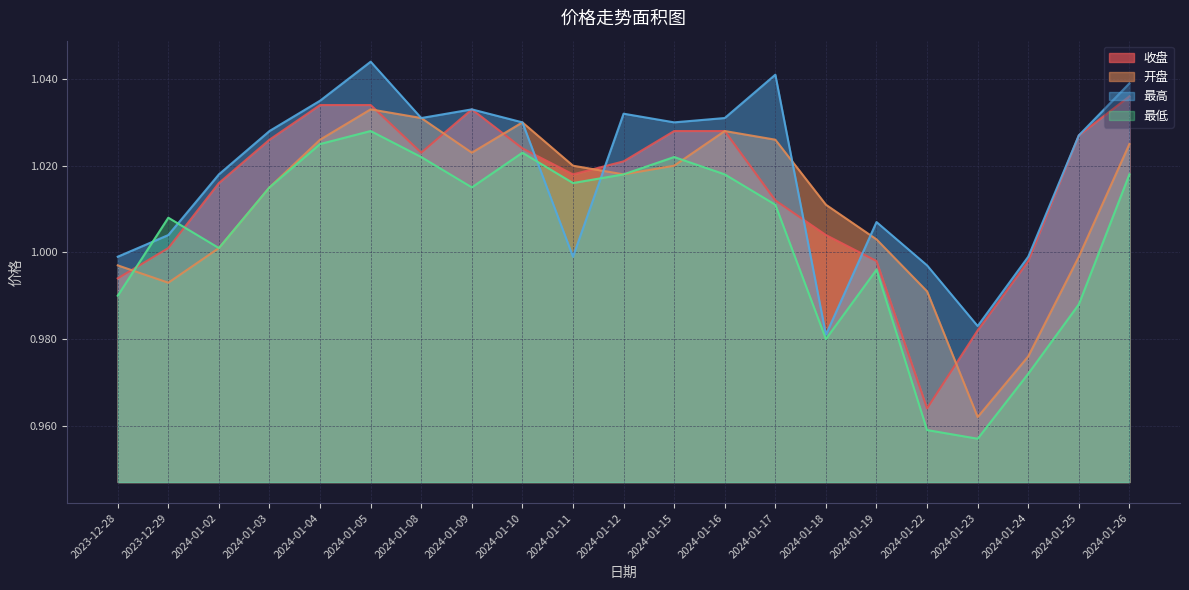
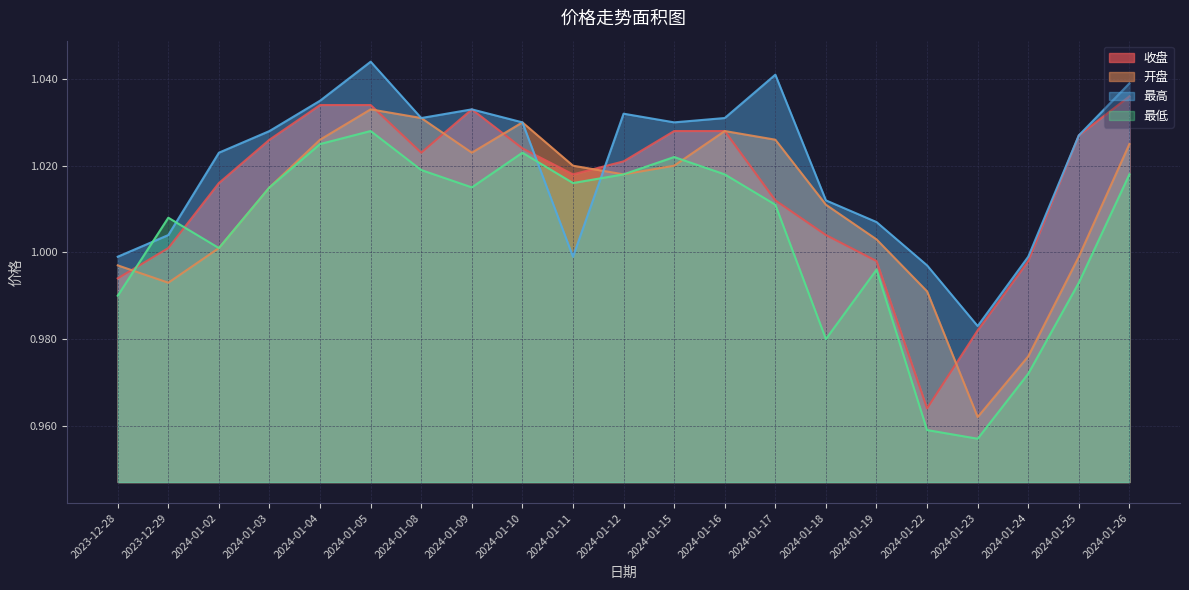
最高, 2024-01-02: 1.018 -> 1.023
最低, 2024-01-08: 1.022 -> 1.019
最高, 2024-01-18: 0.981 -> 1.012
最低, 2024-01-25: 0.988 -> 0.993
